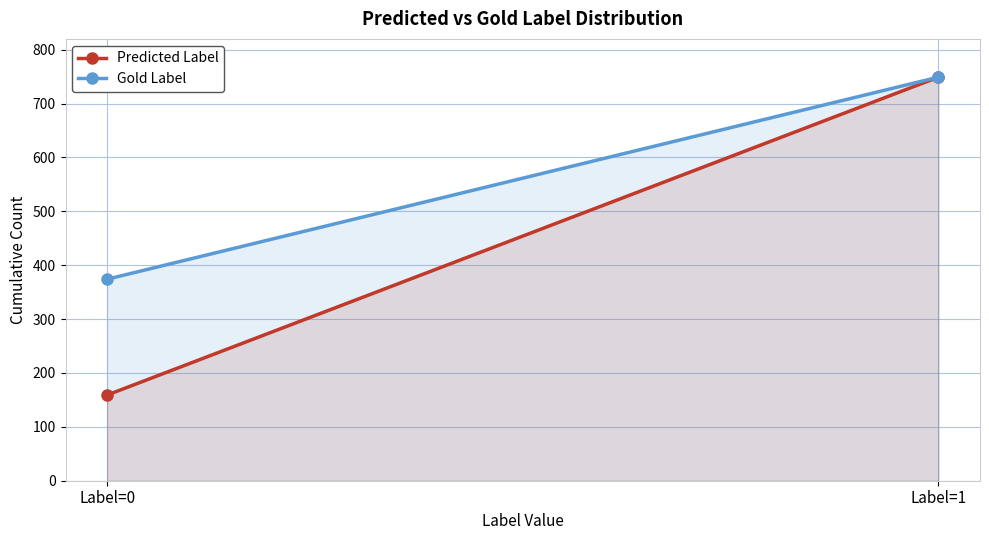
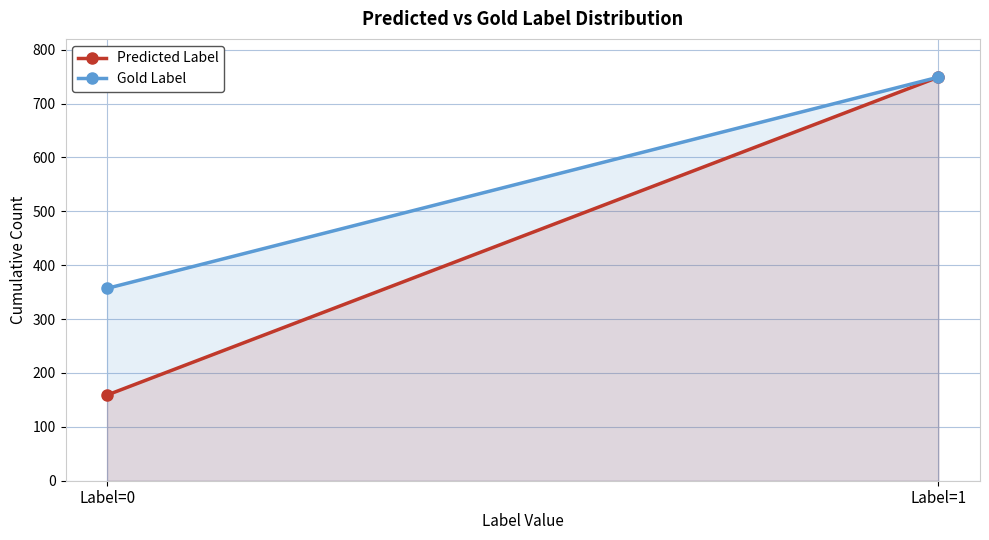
Gold Label, Label=0: 370 -> 360
